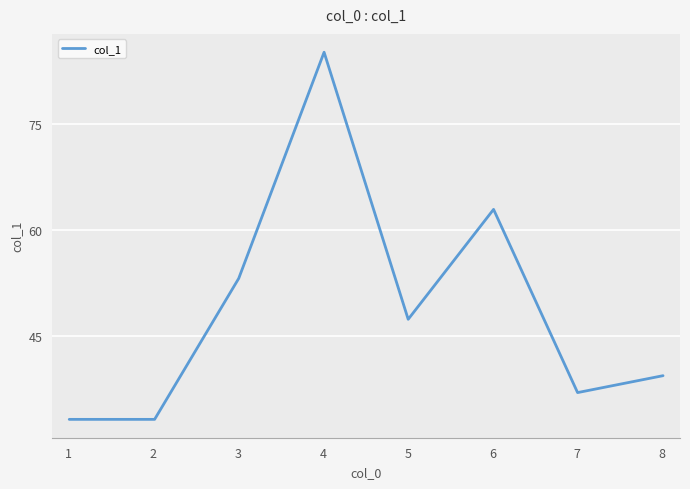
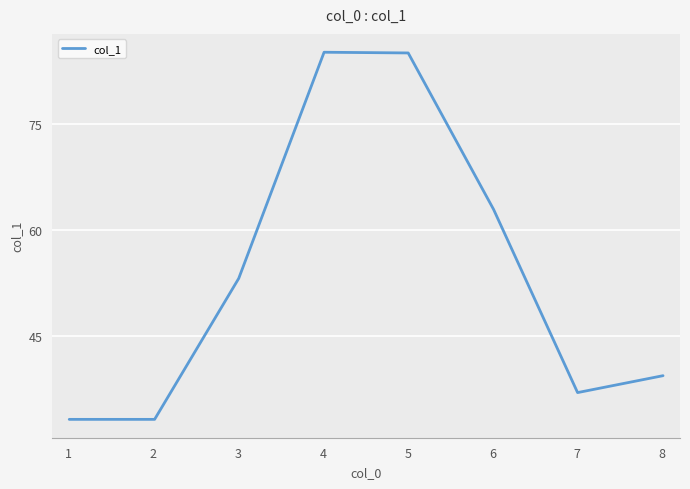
5: 47 -> 85
